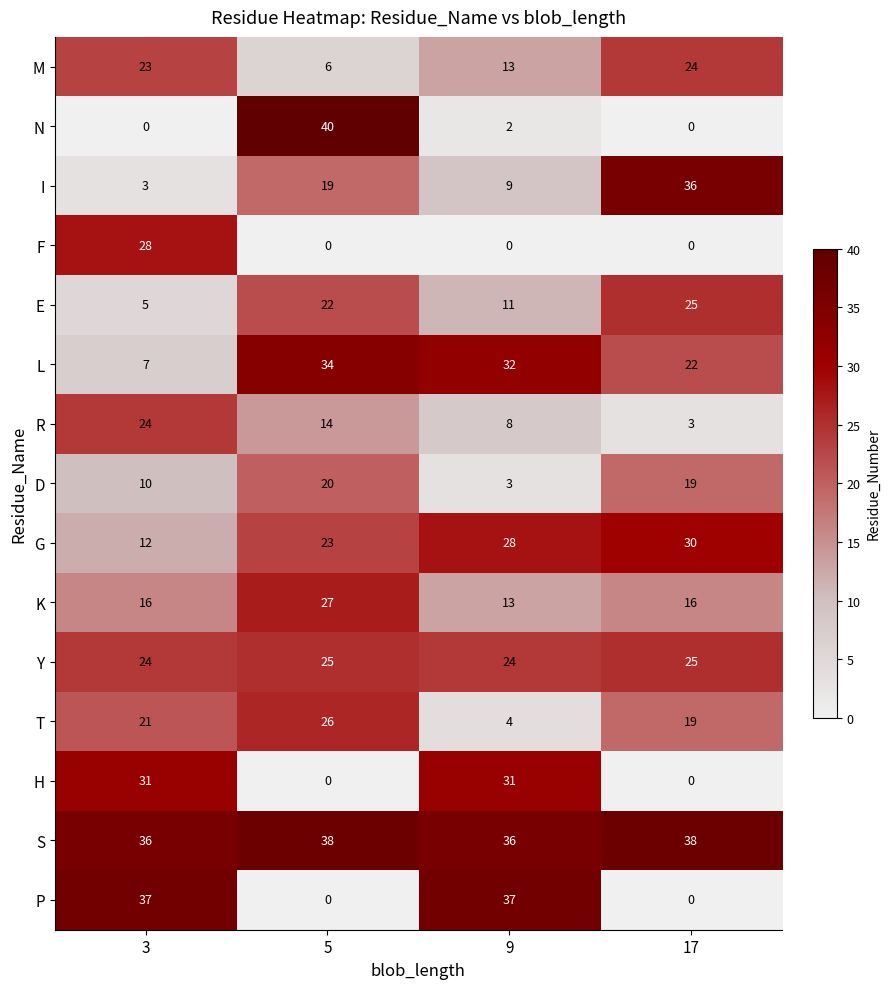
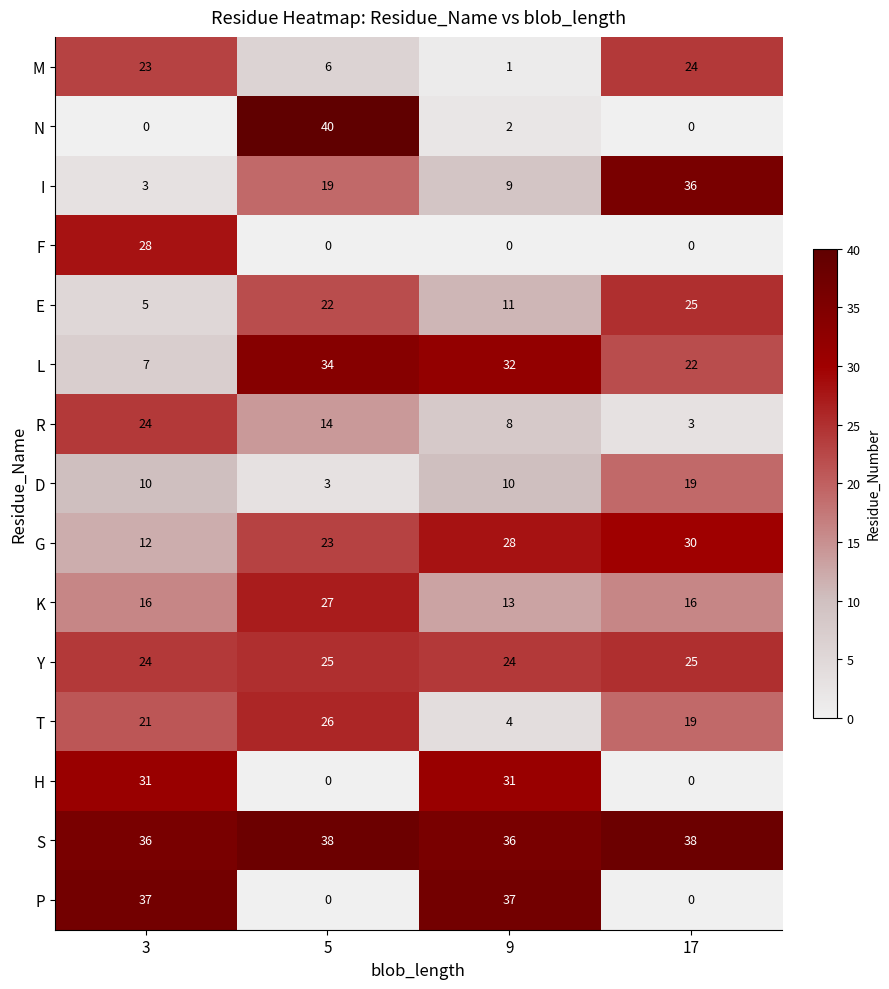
M, 9: 13 -> 1
D, 5: 20 -> 3
D, 9: 3 -> 10
